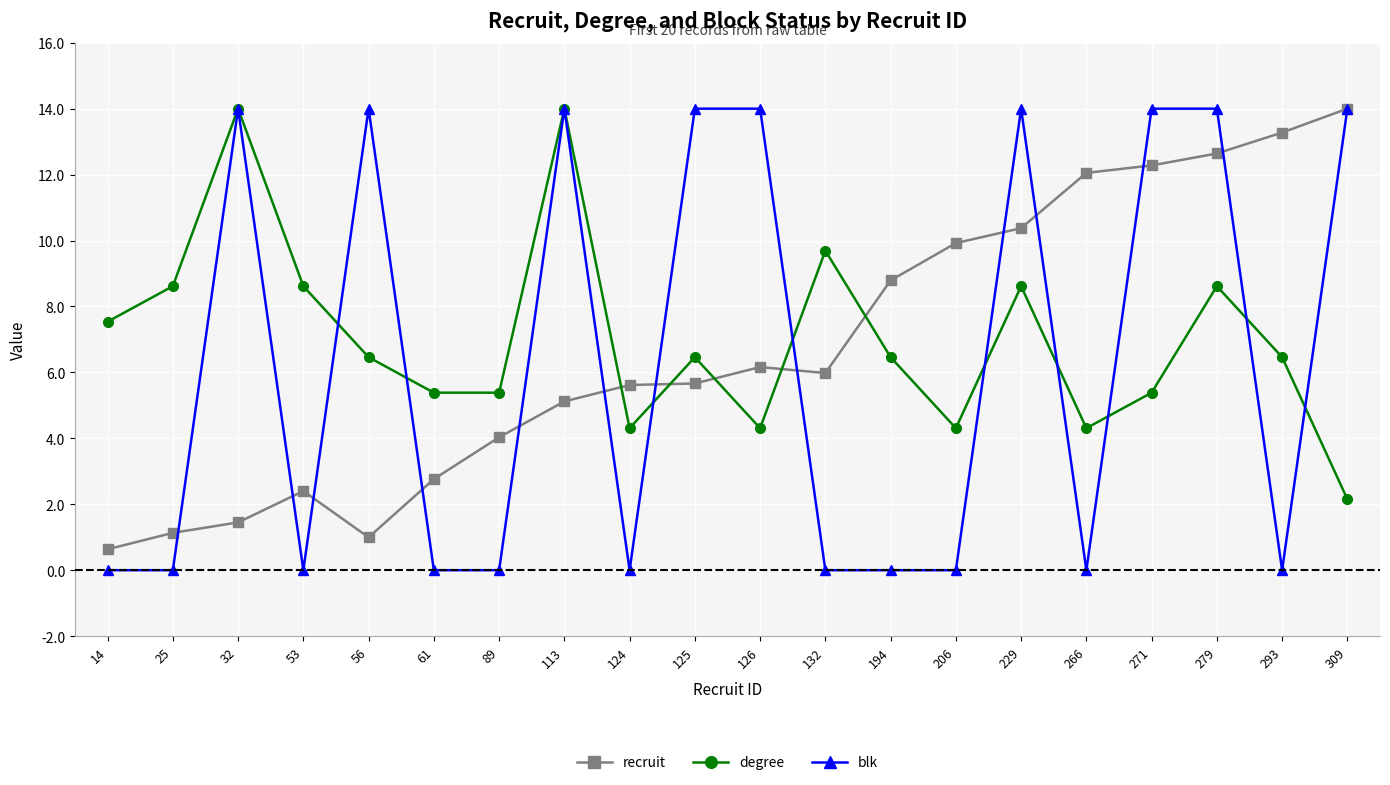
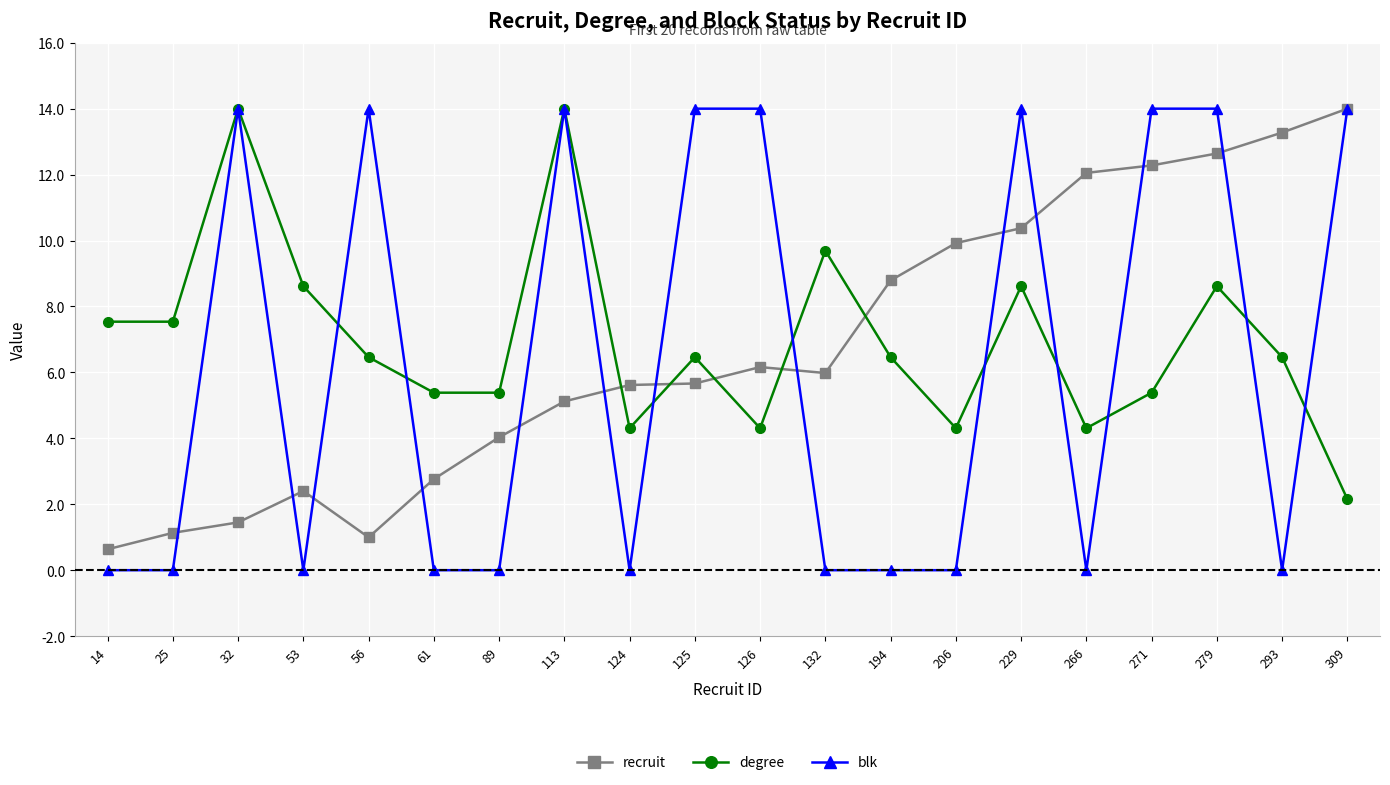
degree, 25: 8.6 -> 7.5
